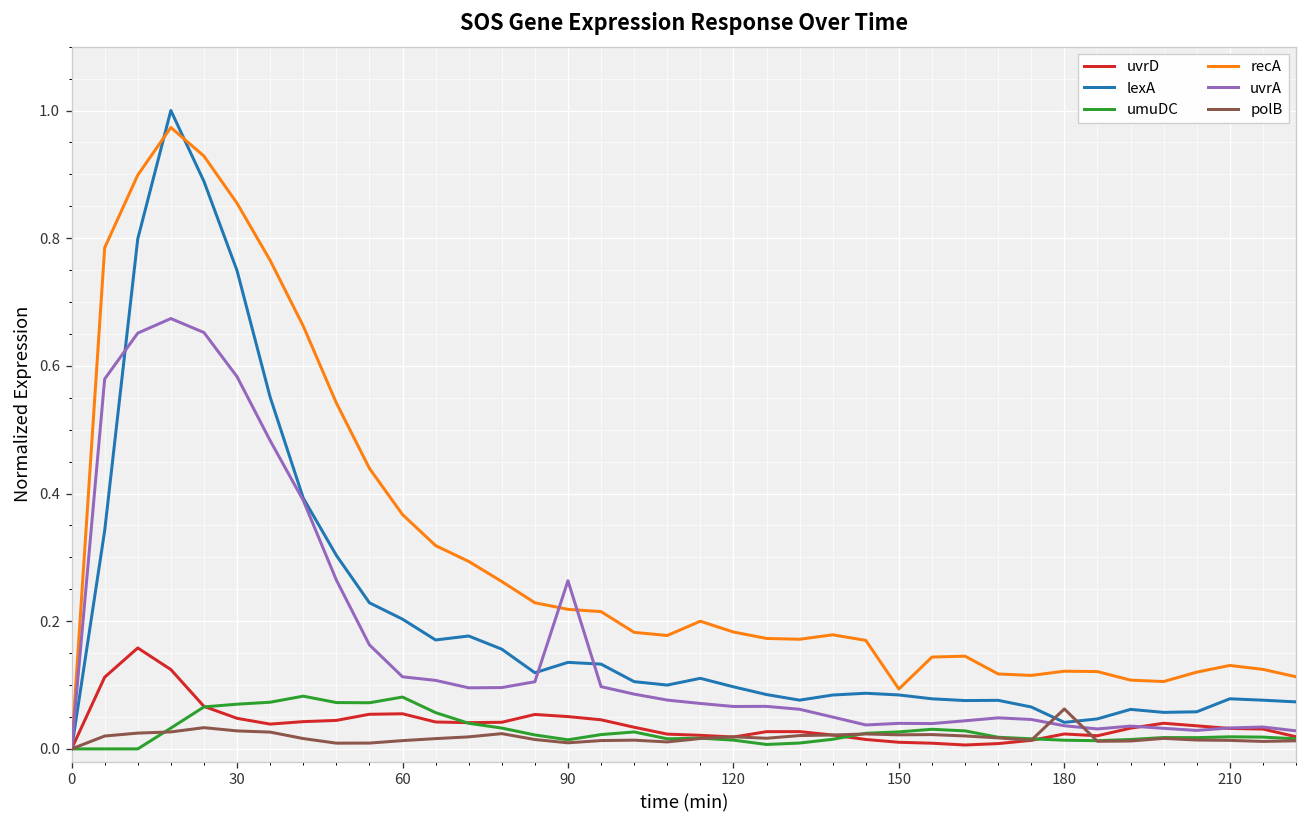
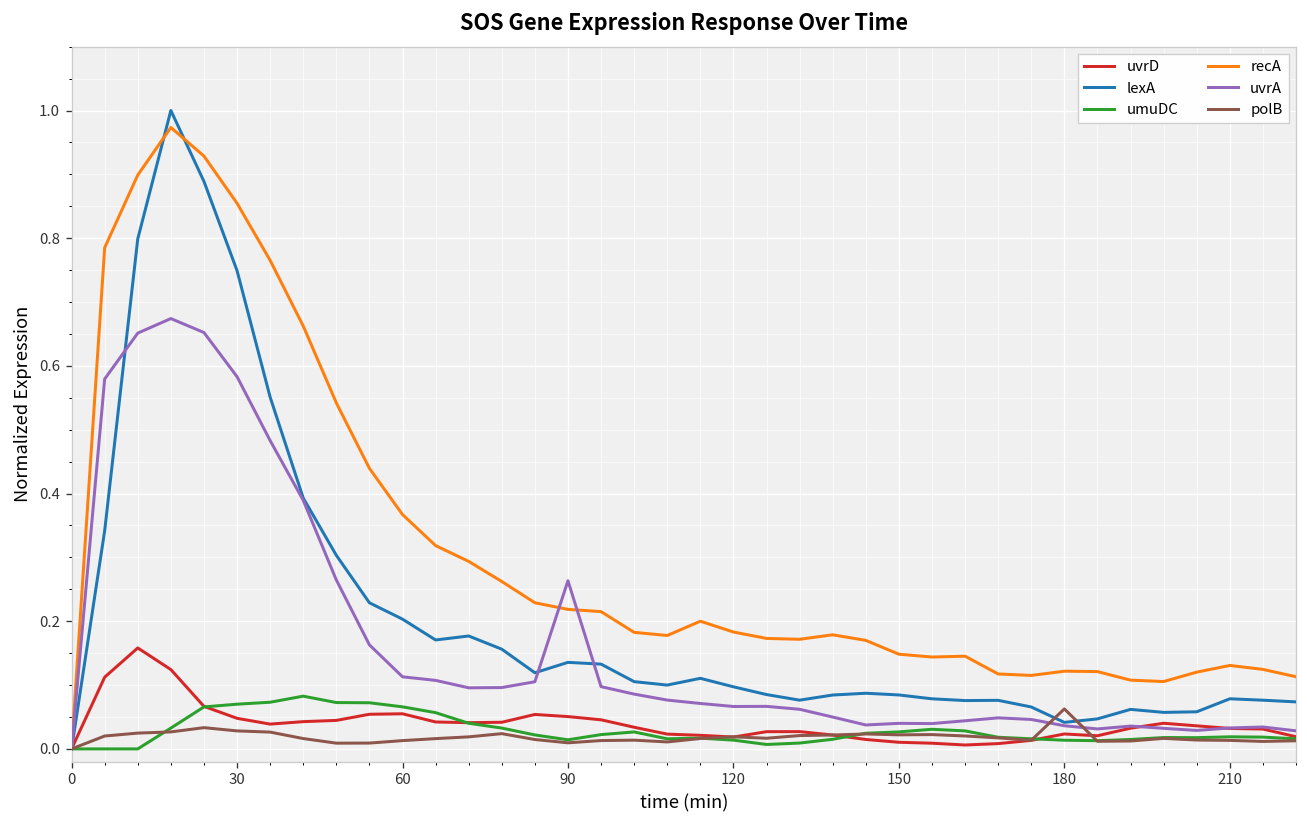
umuDC, 60: 0.08 -> 0.07
recA, 150: 0.09 -> 0.15
